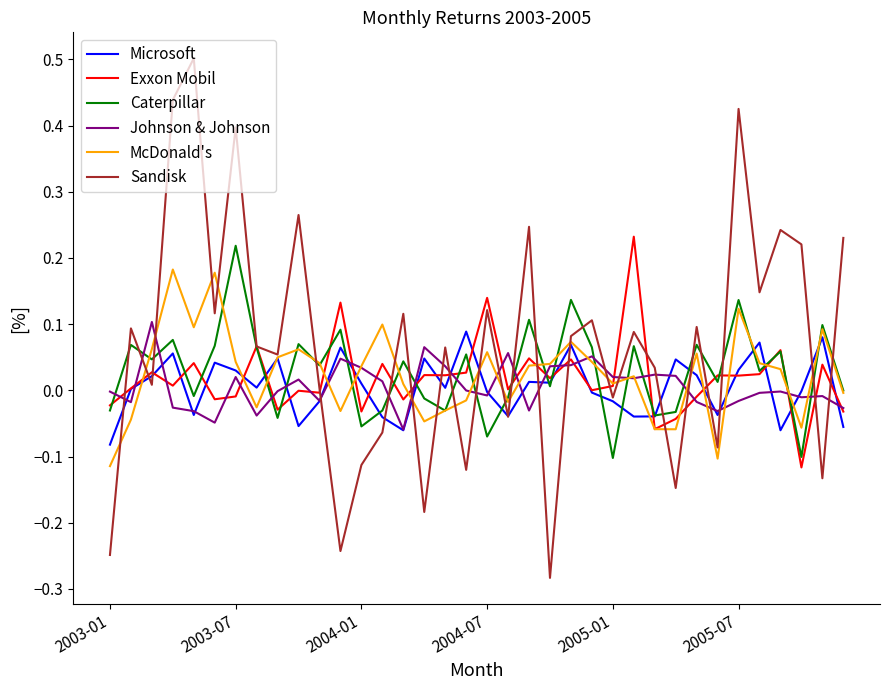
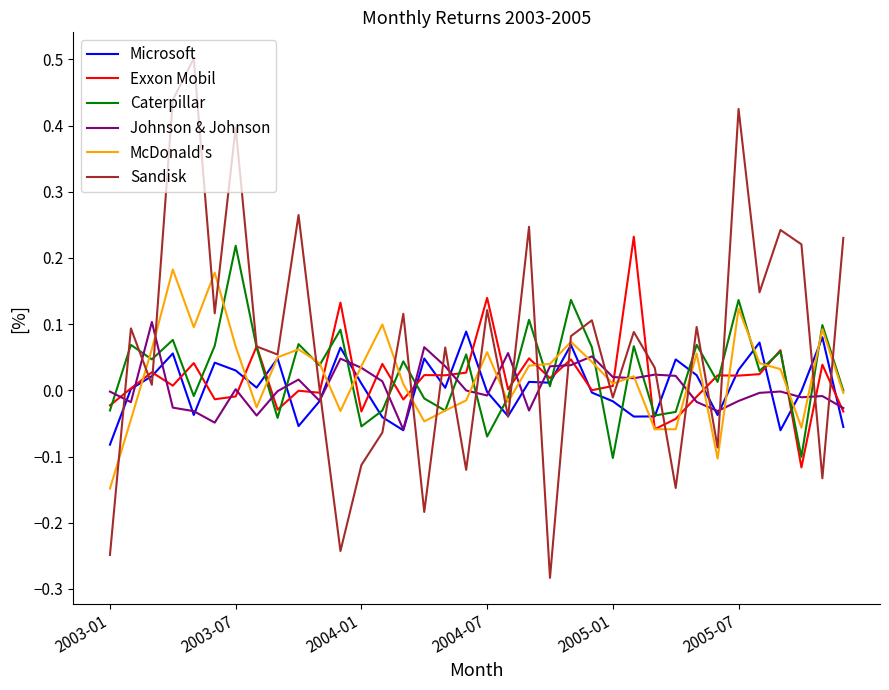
McDonald's, 2003-01: -0.11 -> -0.15
Johnson & Johnson, 2003-07: 0.02 -> 0.00
McDonald's, 2003-07: 0.04 -> 0.07
